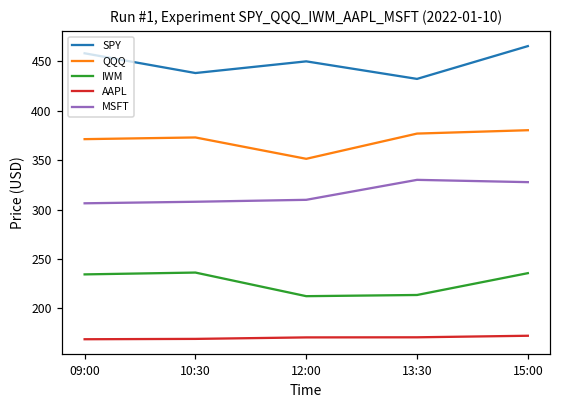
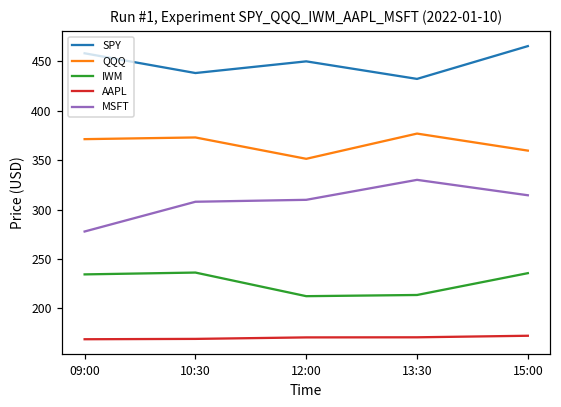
MSFT, 09:00: 310 -> 280
QQQ, 15:00: 380 -> 360
MSFT, 15:00: 330 -> 310
